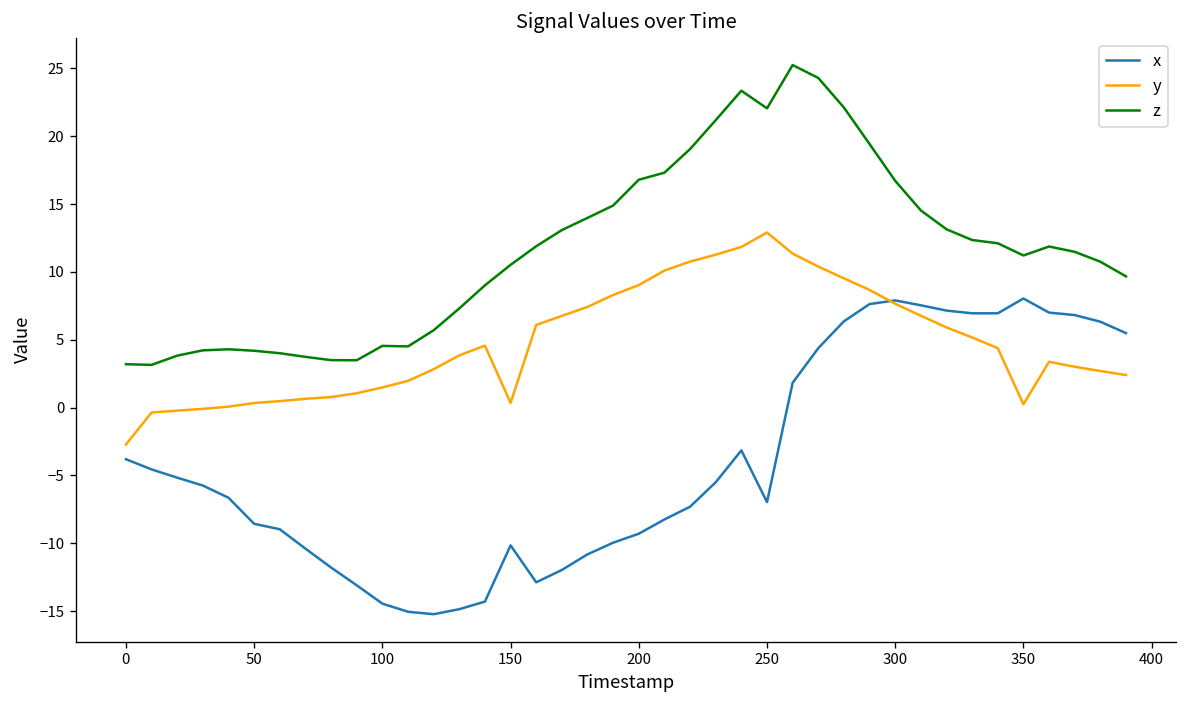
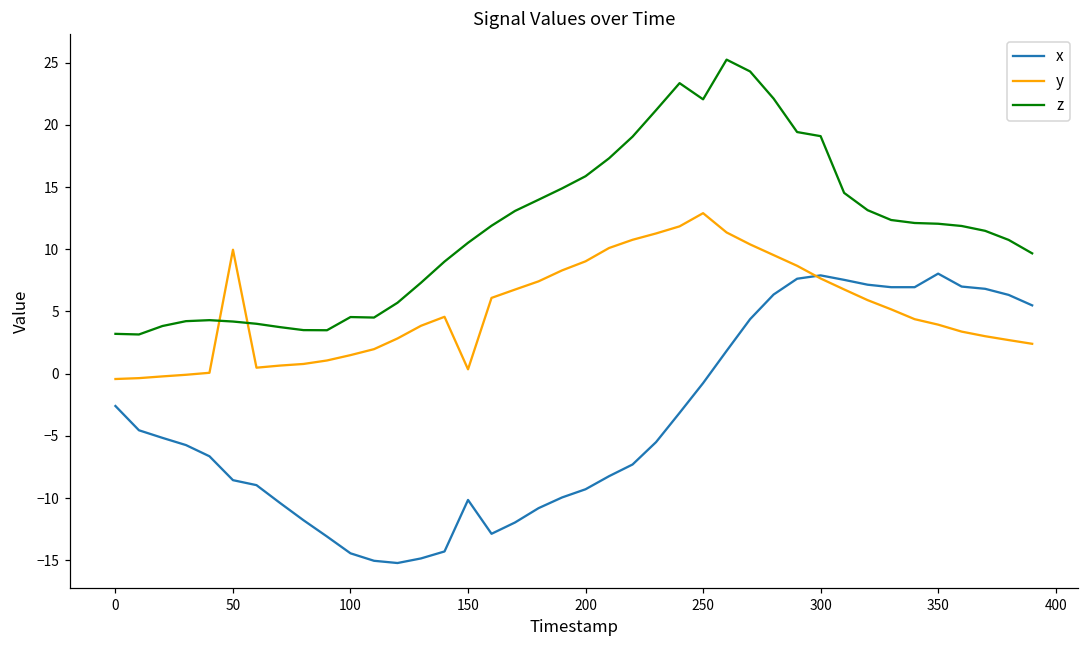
x, 0: -3.8 -> -2.6
y, 0: -2.7 -> -0.4
y, 50: 0.3 -> 10.0
z, 200: 16.8 -> 15.9
x, 250: -7.0 -> -0.8
z, 300: 16.7 -> 19.1
y, 350: 0.3 -> 3.9
z, 350: 11.2 -> 12.1
